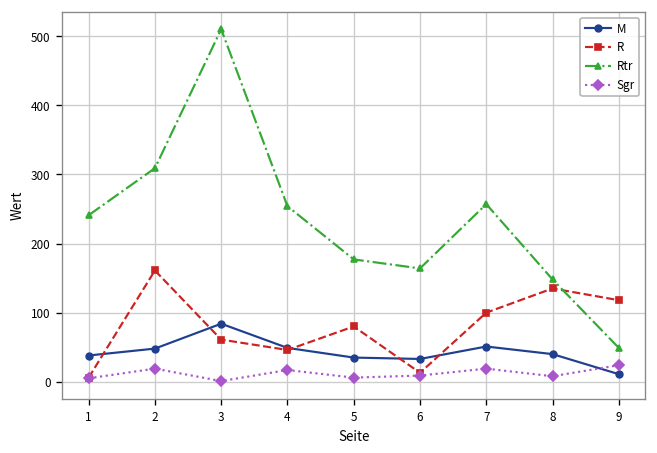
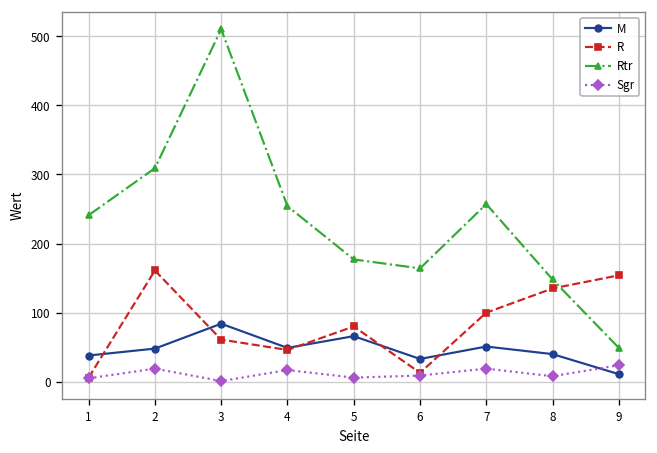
M, 5: 40 -> 70
R, 9: 120 -> 150
